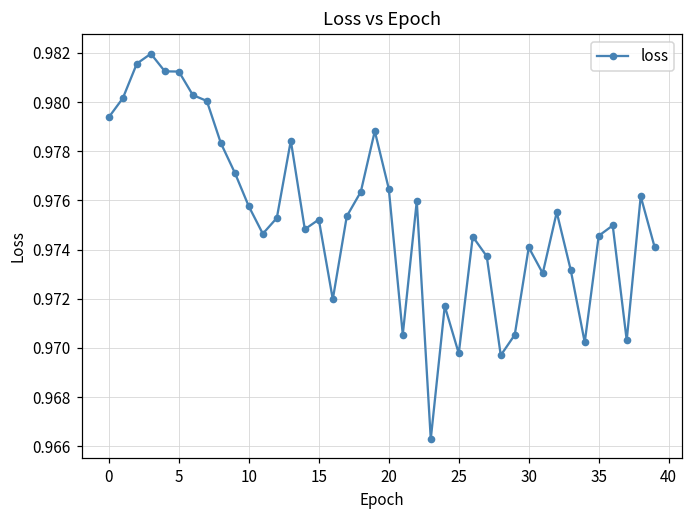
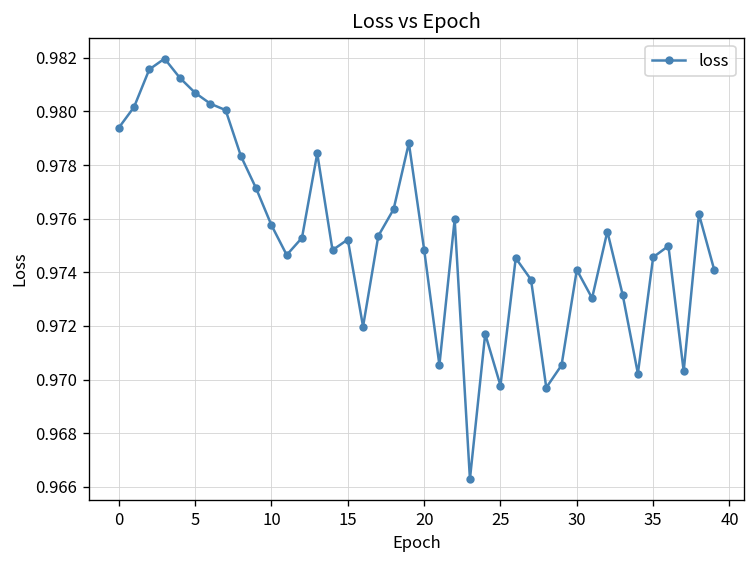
5: 0.9812 -> 0.9807
20: 0.9765 -> 0.9749
